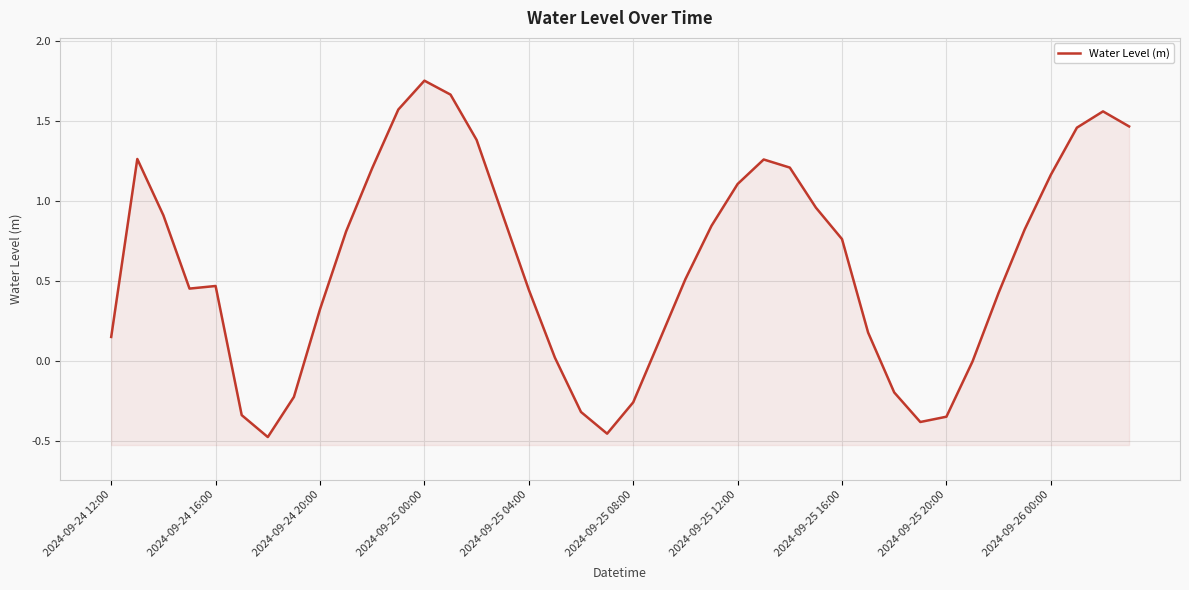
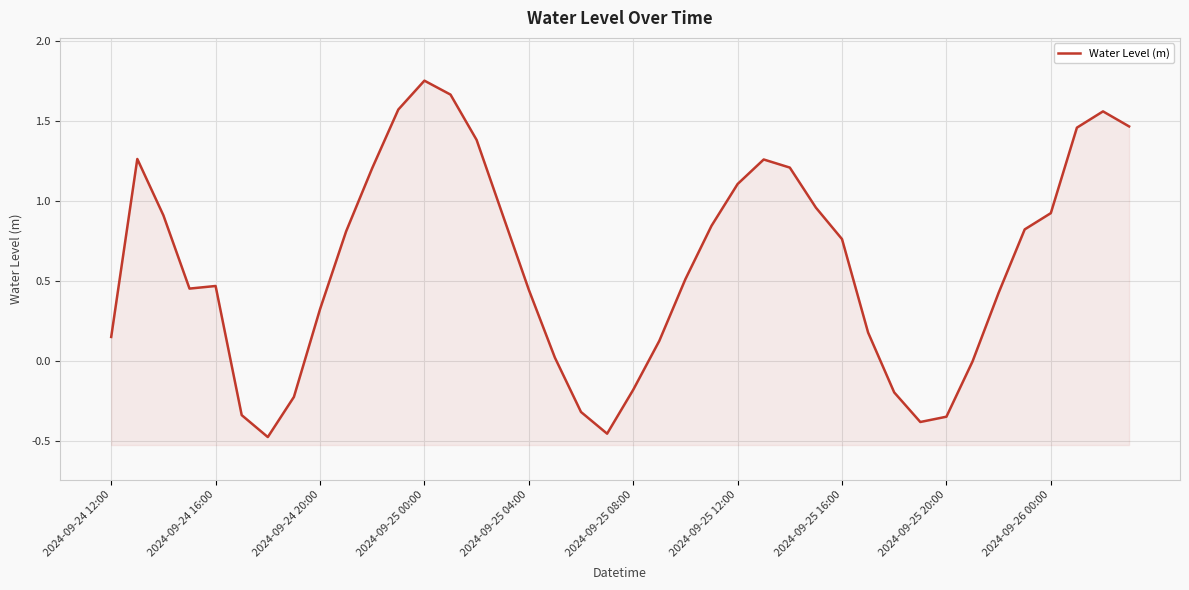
2024-09-25 08:00: -0.26 -> -0.18
2024-09-26 00:00: 1.16 -> 0.92
